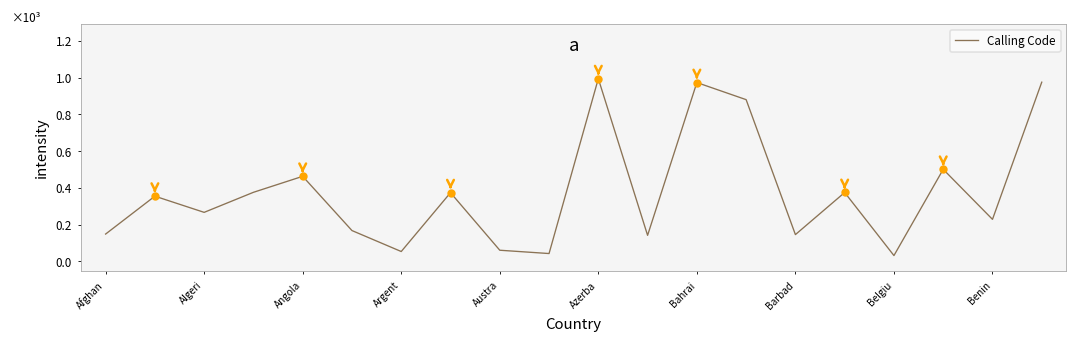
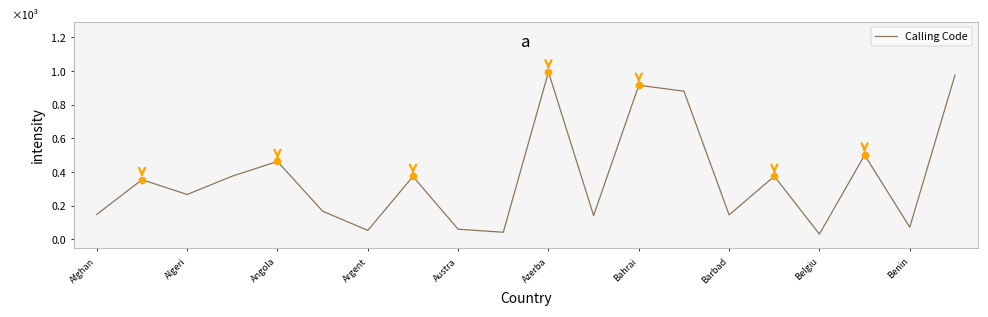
Calling Code, Bahrai: 0.97 -> 0.92
Calling Code, Benin: 0.23 -> 0.07
